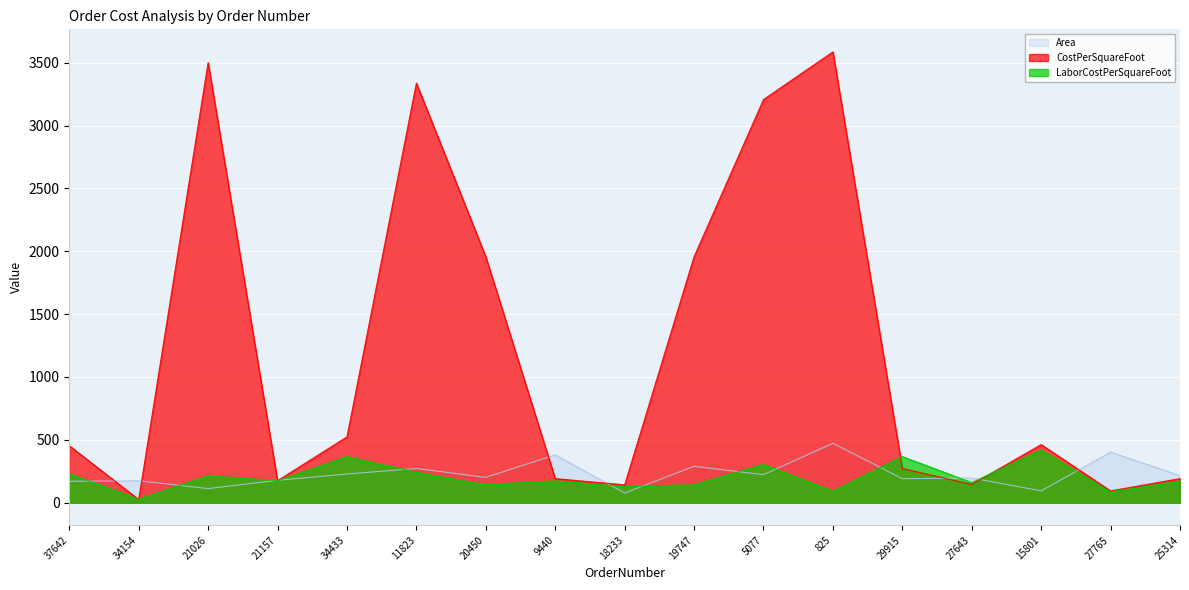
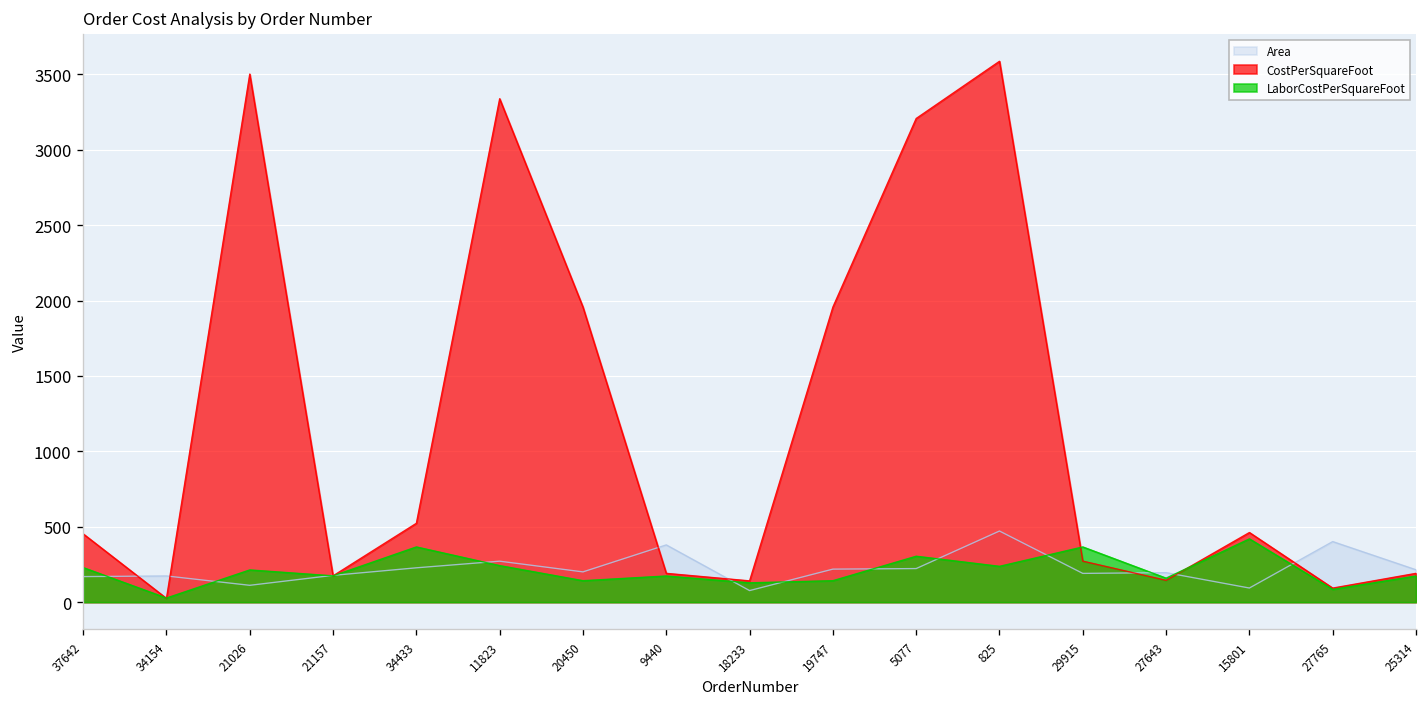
Area, 19747: 290 -> 220
LaborCostPerSquareFoot, 825: 90 -> 240
